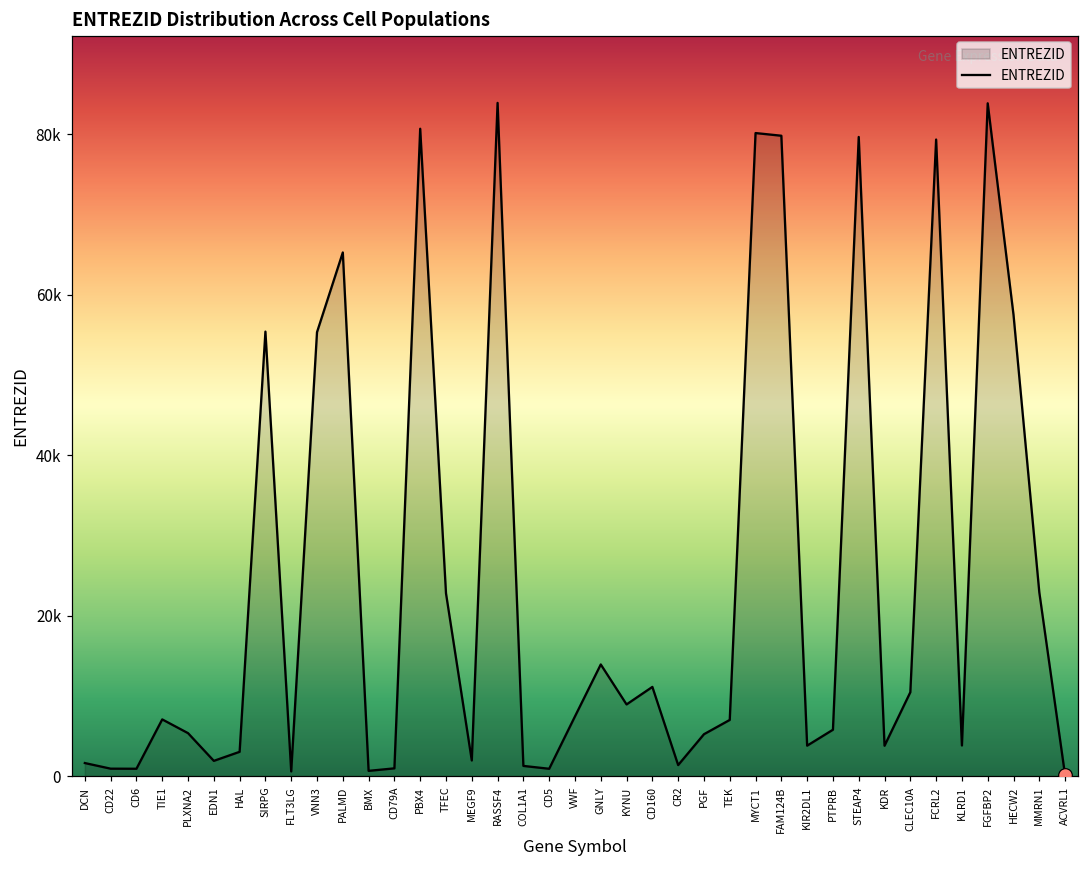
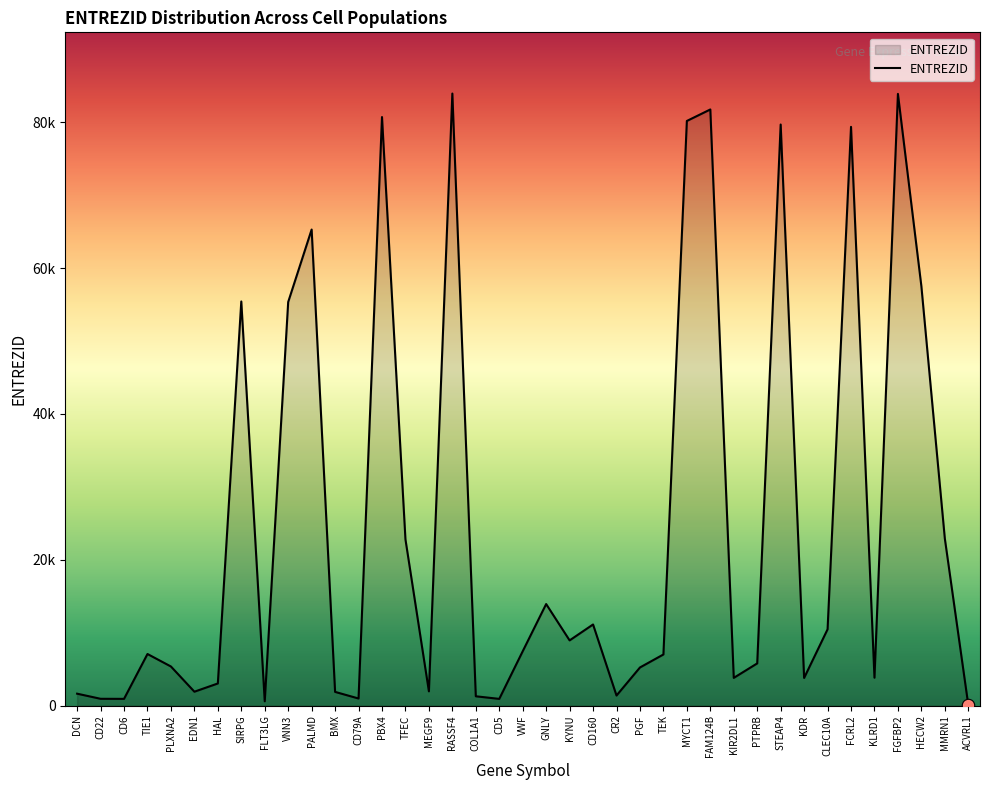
ENTREZID, BMX: 1000 -> 2000
ENTREZID, FAM124B: 80000 -> 82000
